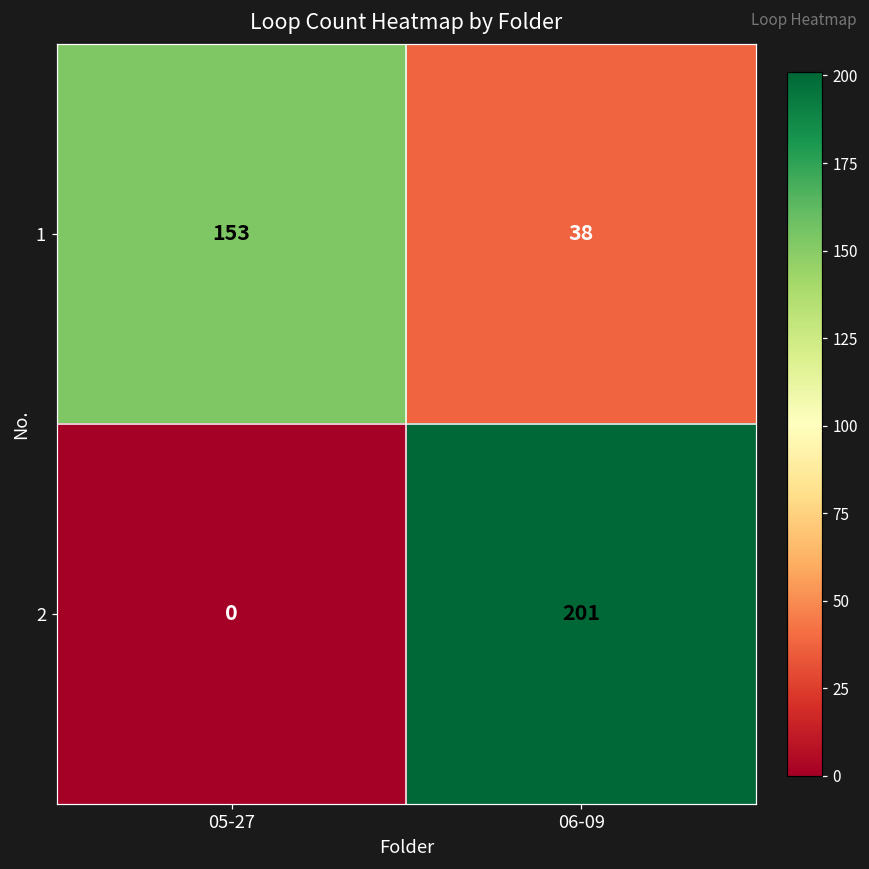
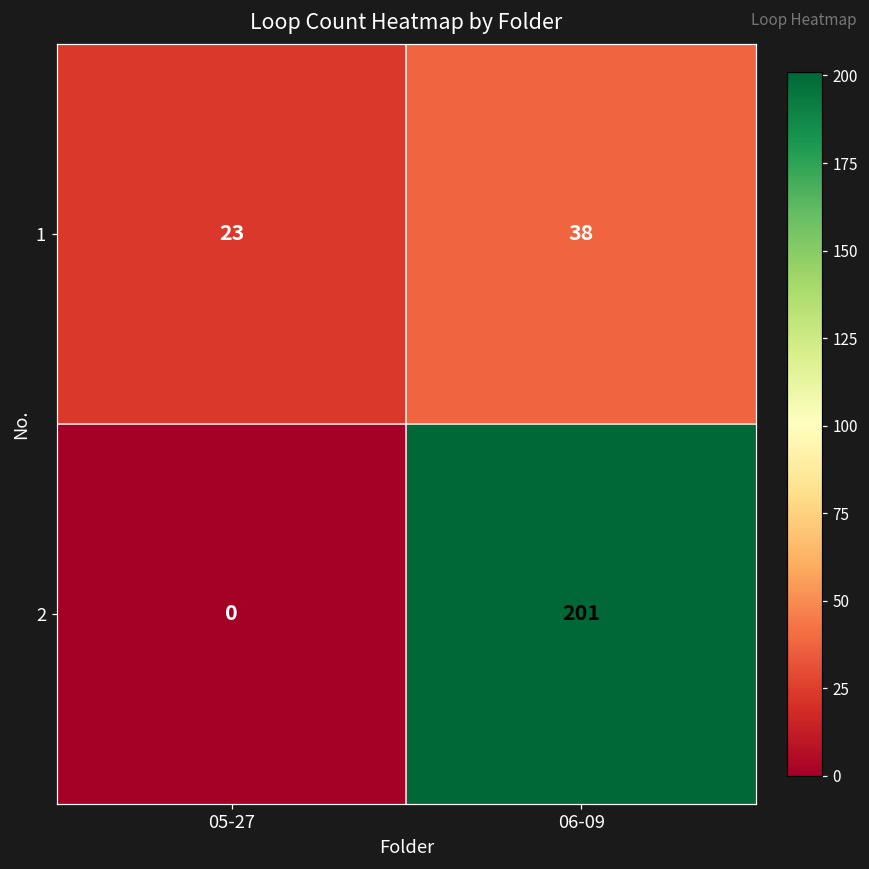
1, 05-27: 153 -> 23
